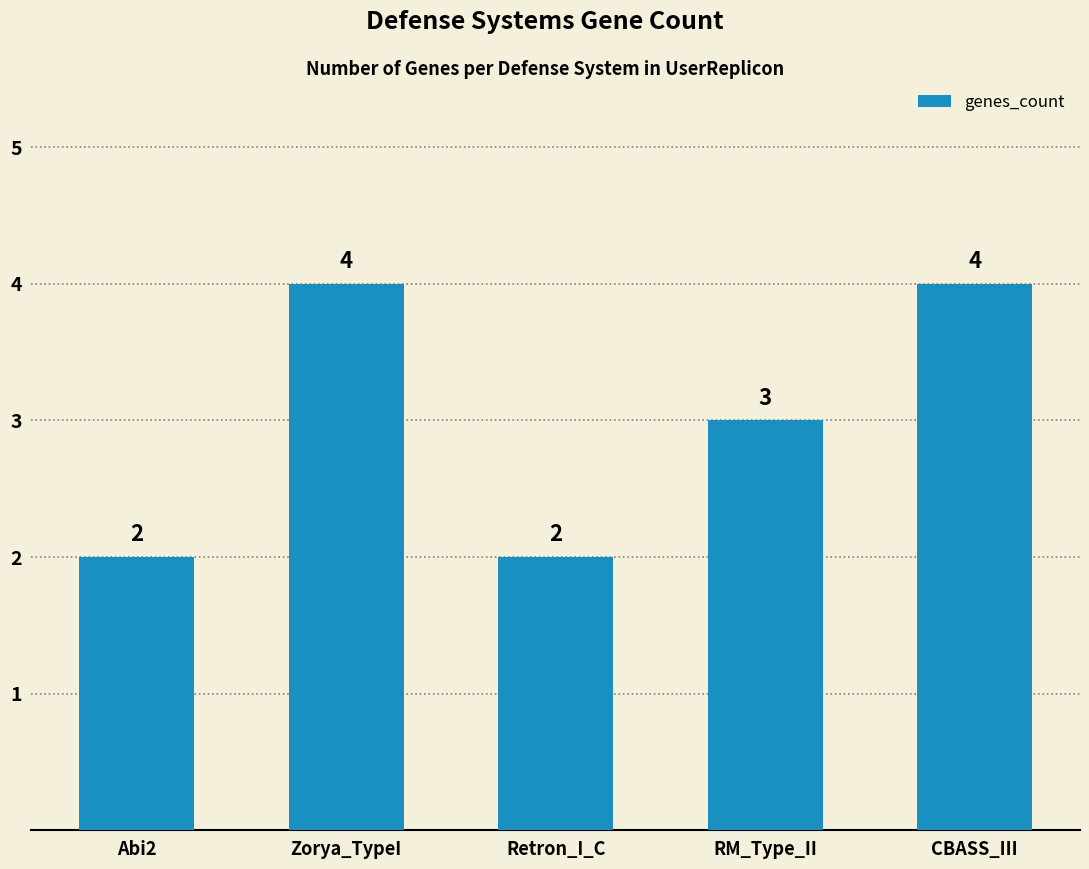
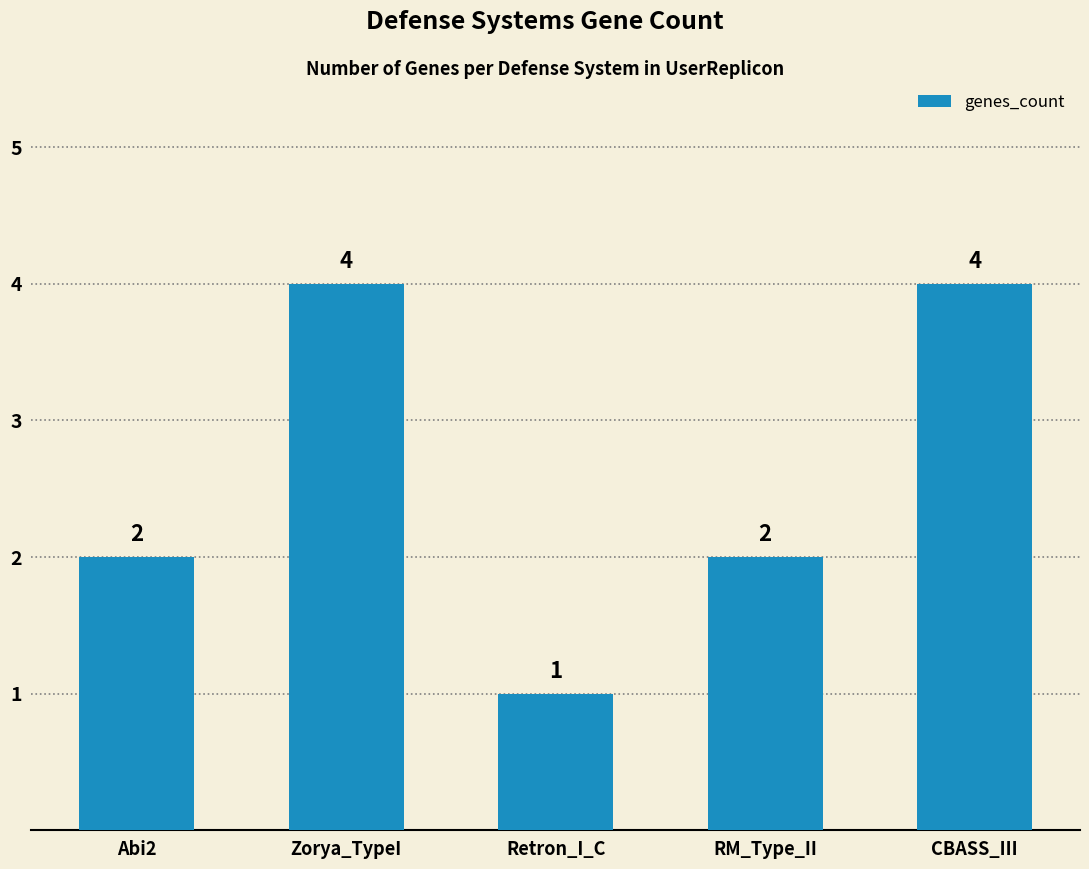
Retron_I_C: 2 -> 1
RM_Type_II: 3 -> 2
